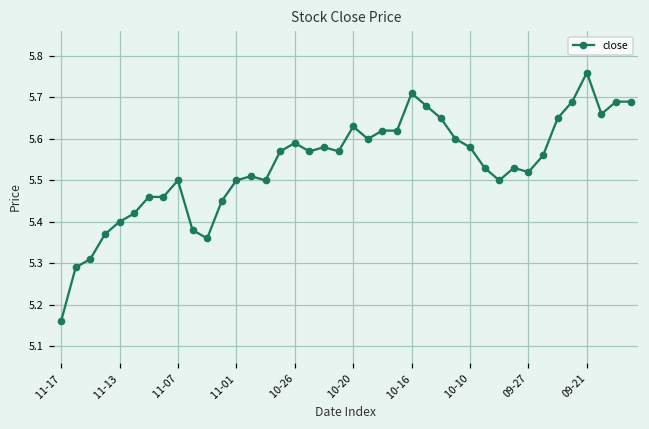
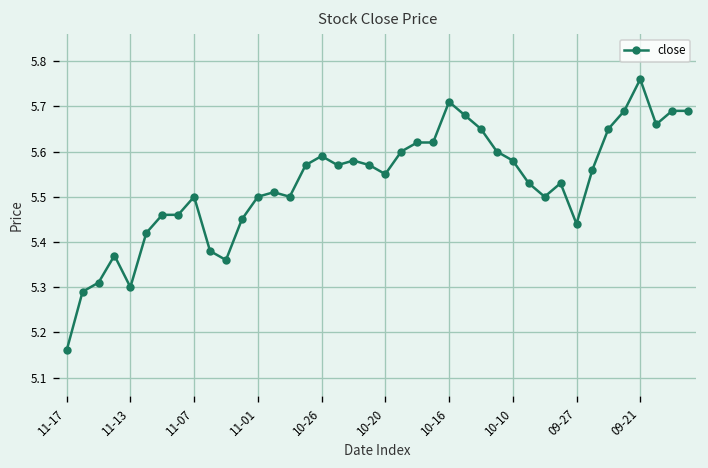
11-13: 5.4 -> 5.3
10-20: 5.63 -> 5.55
09-27: 5.52 -> 5.44
